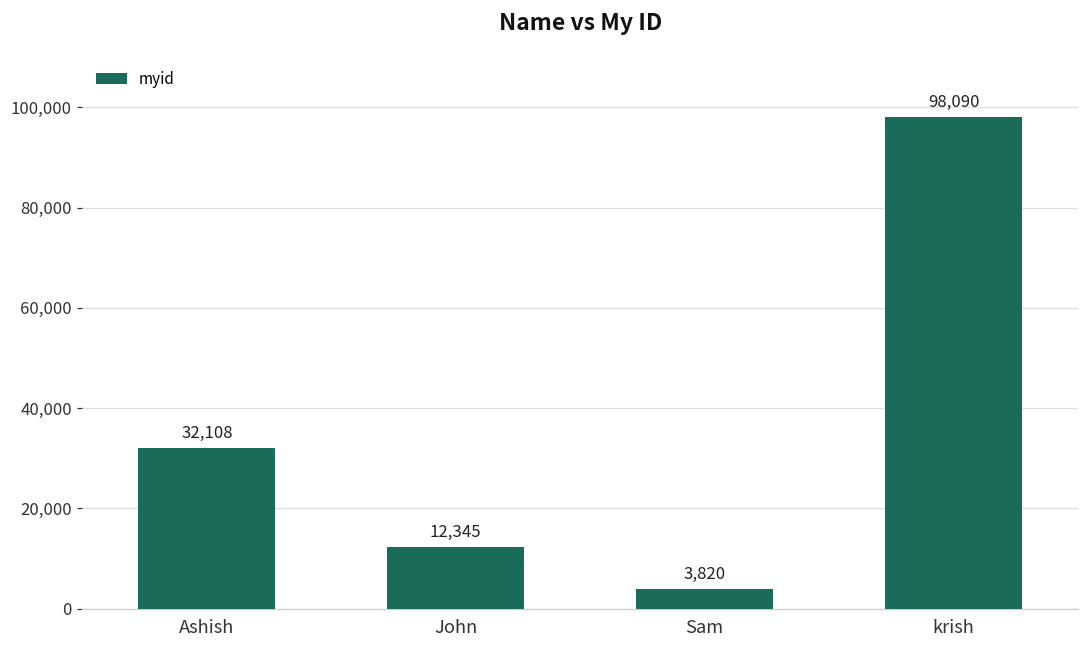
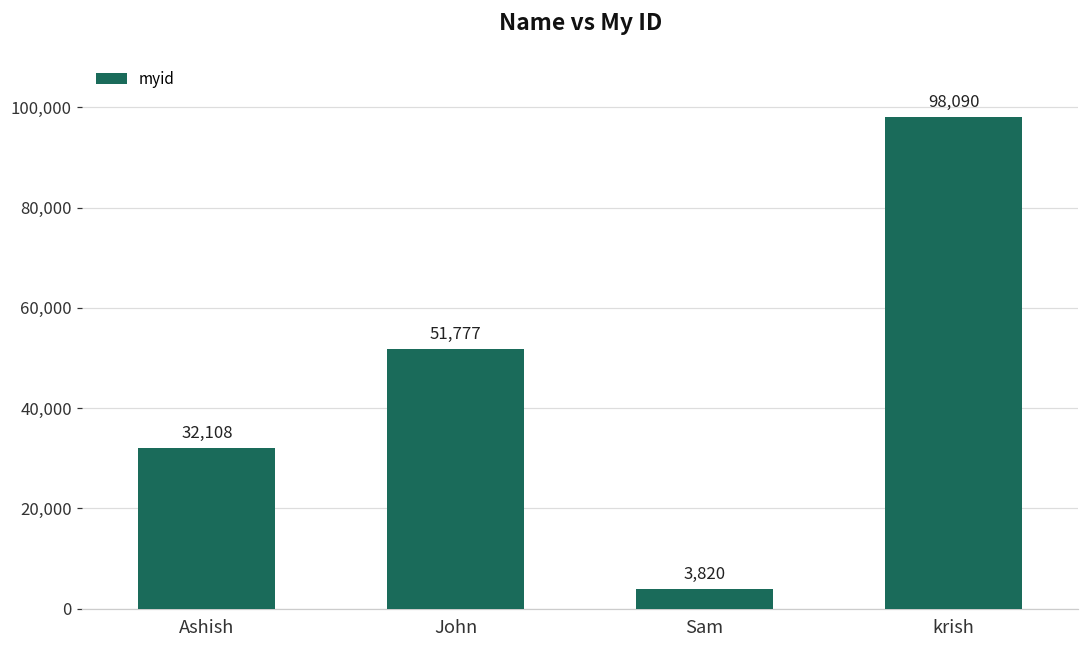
John: 12,345 -> 51,777
